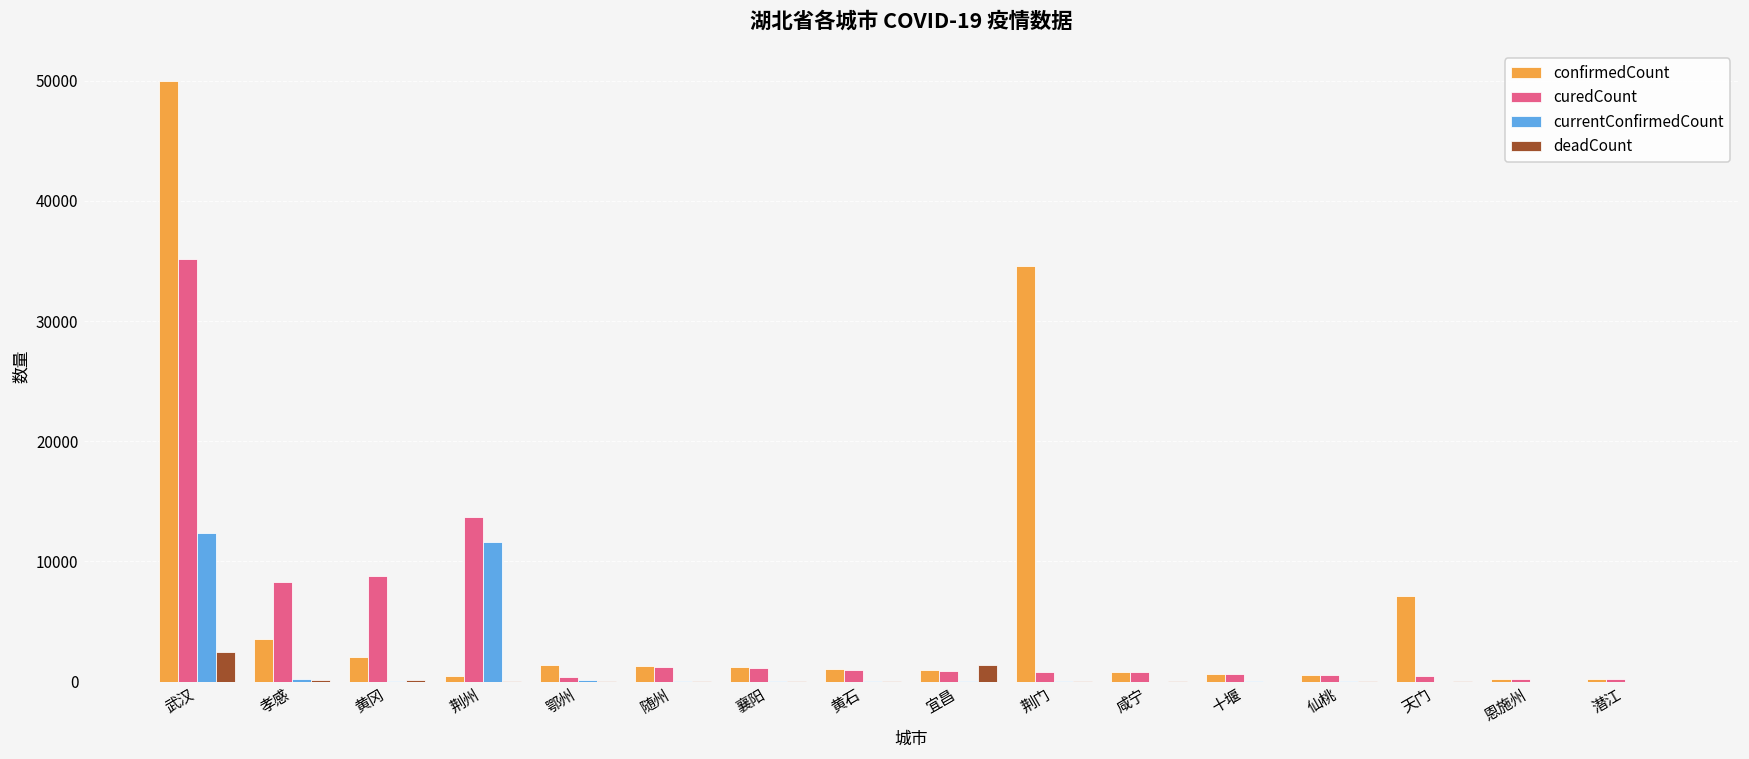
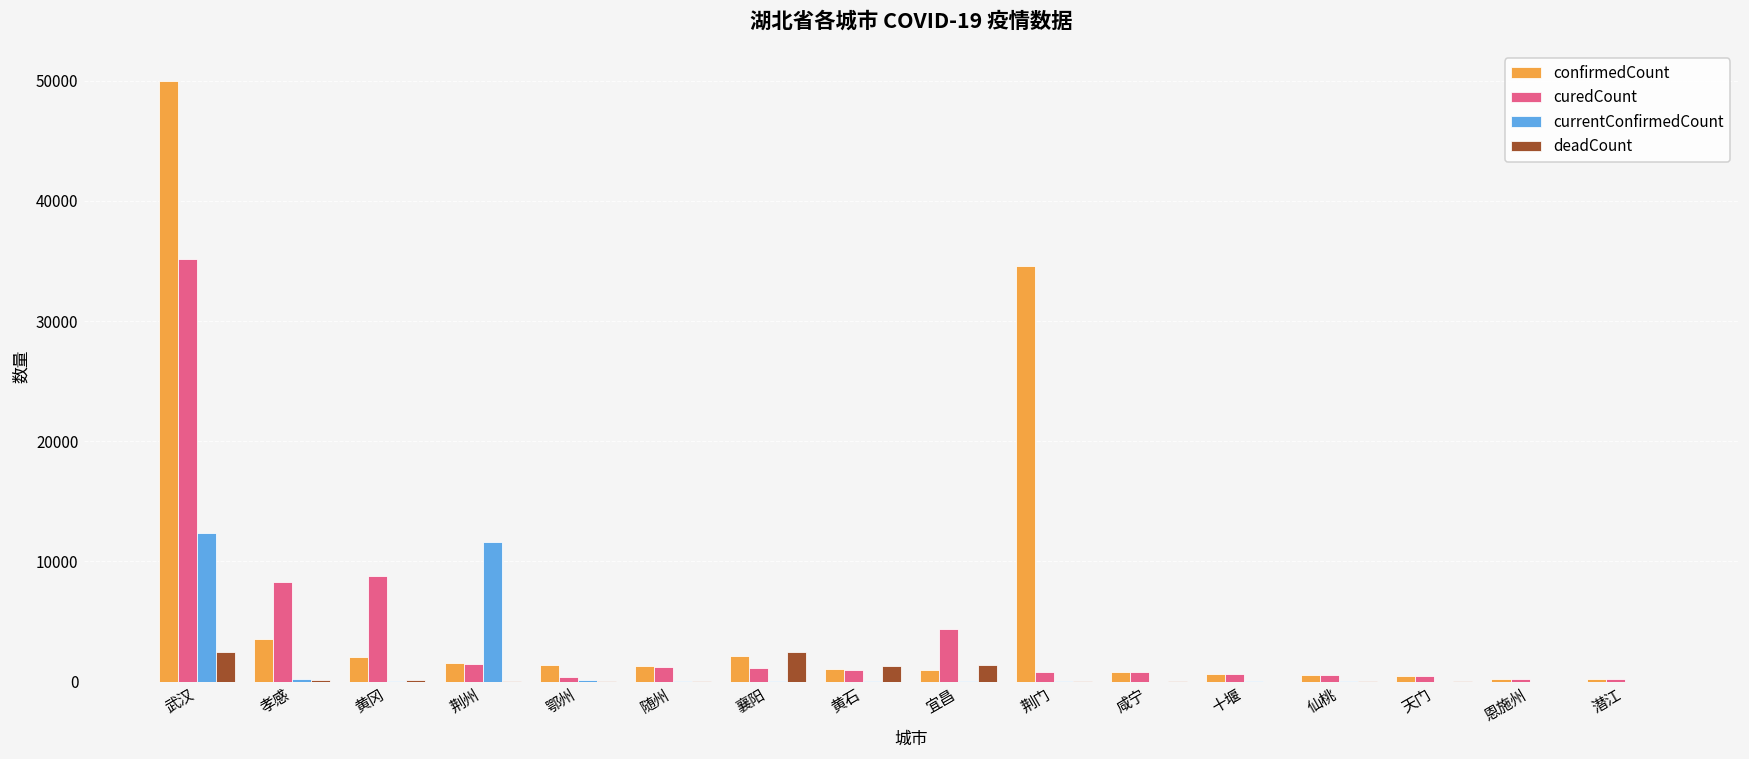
confirmedCount, 荆州: 500 -> 1600
curedCount, 荆州: 13700 -> 1500
confirmedCount, 襄阳: 1200 -> 2200
deadCount, 襄阳: 0 -> 2500
deadCount, 黄石: 0 -> 1300
curedCount, 宜昌: 800 -> 4400
confirmedCount, 天门: 7100 -> 500
